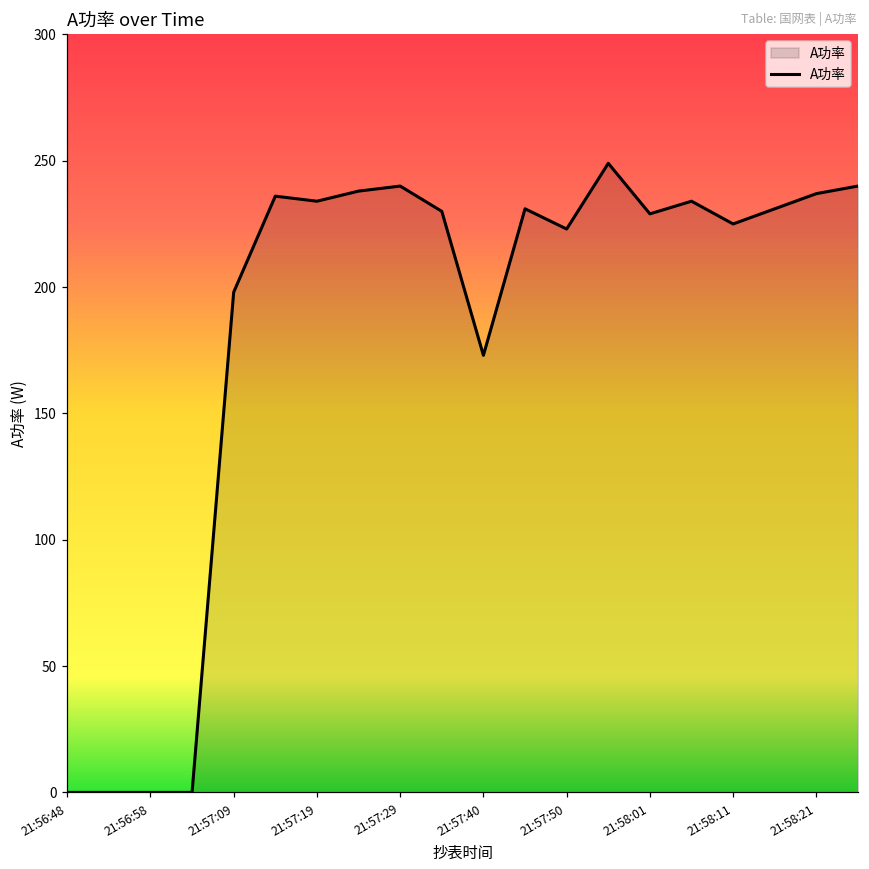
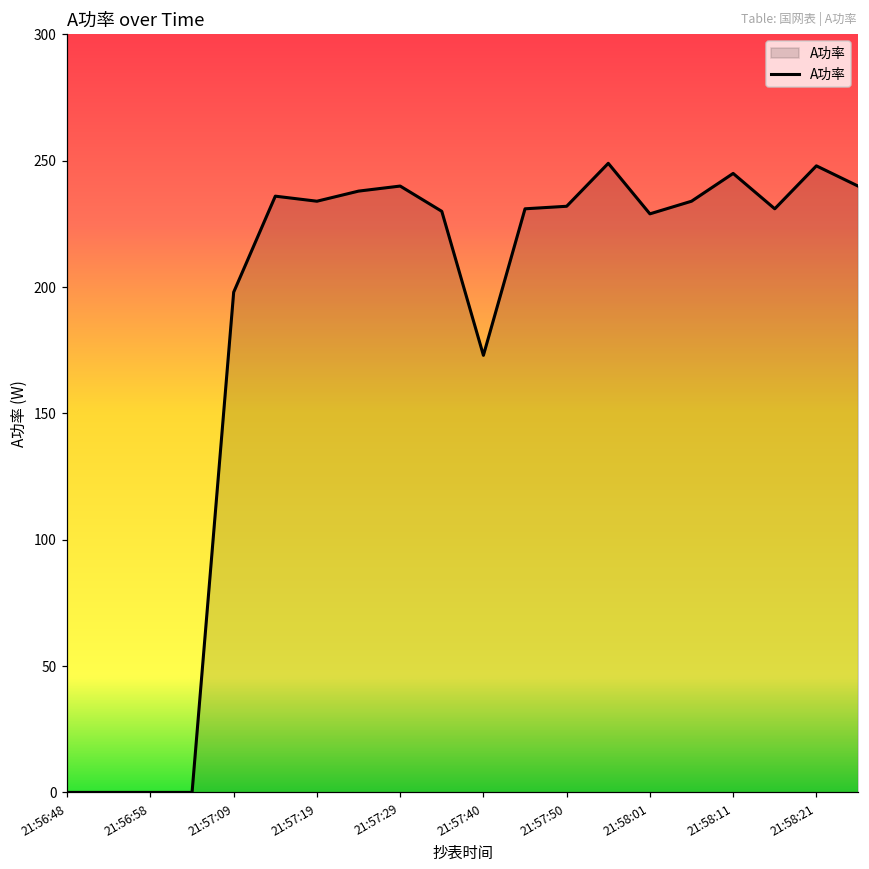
21:57:50: 223 -> 232
21:58:11: 225 -> 245
21:58:21: 237 -> 248
